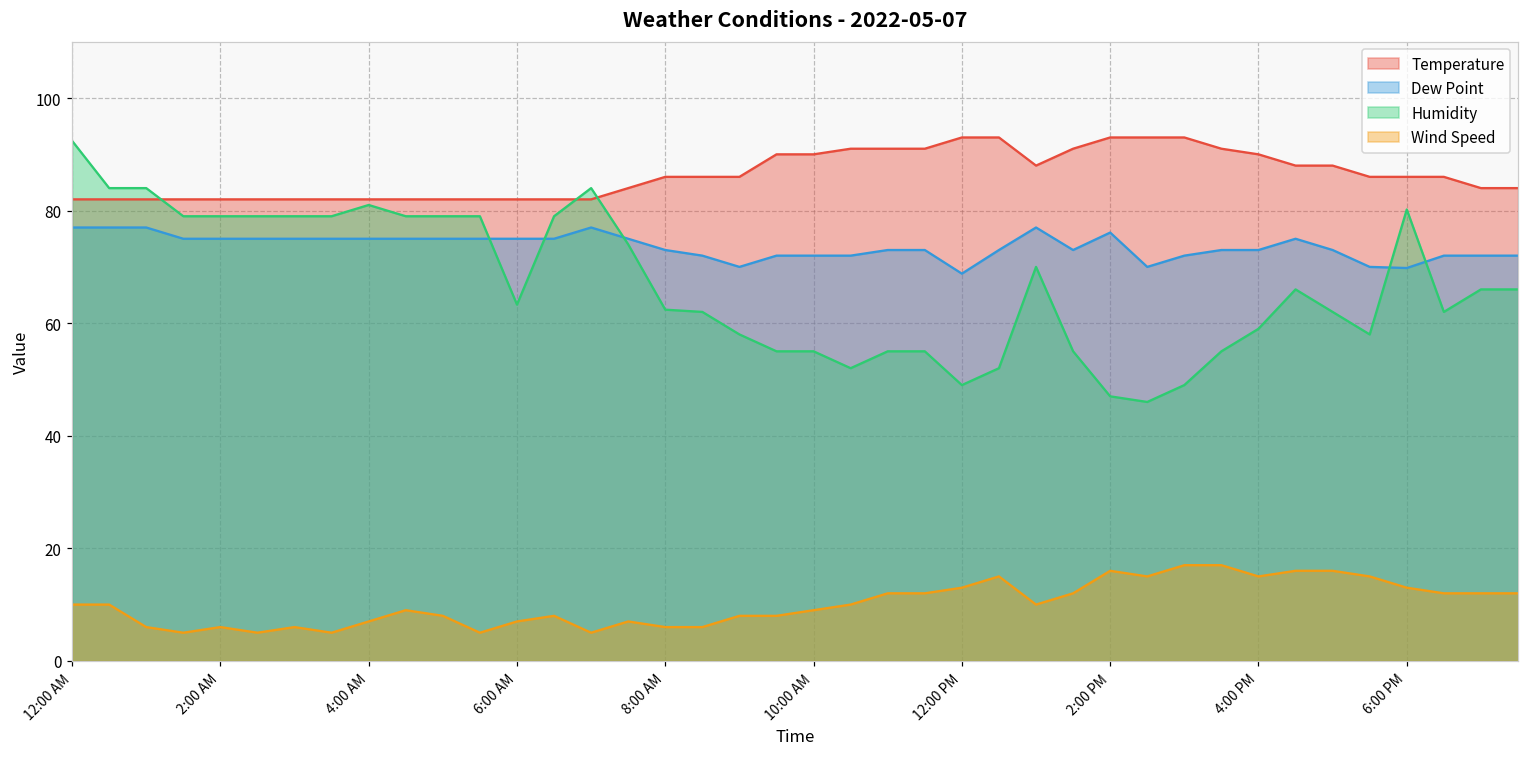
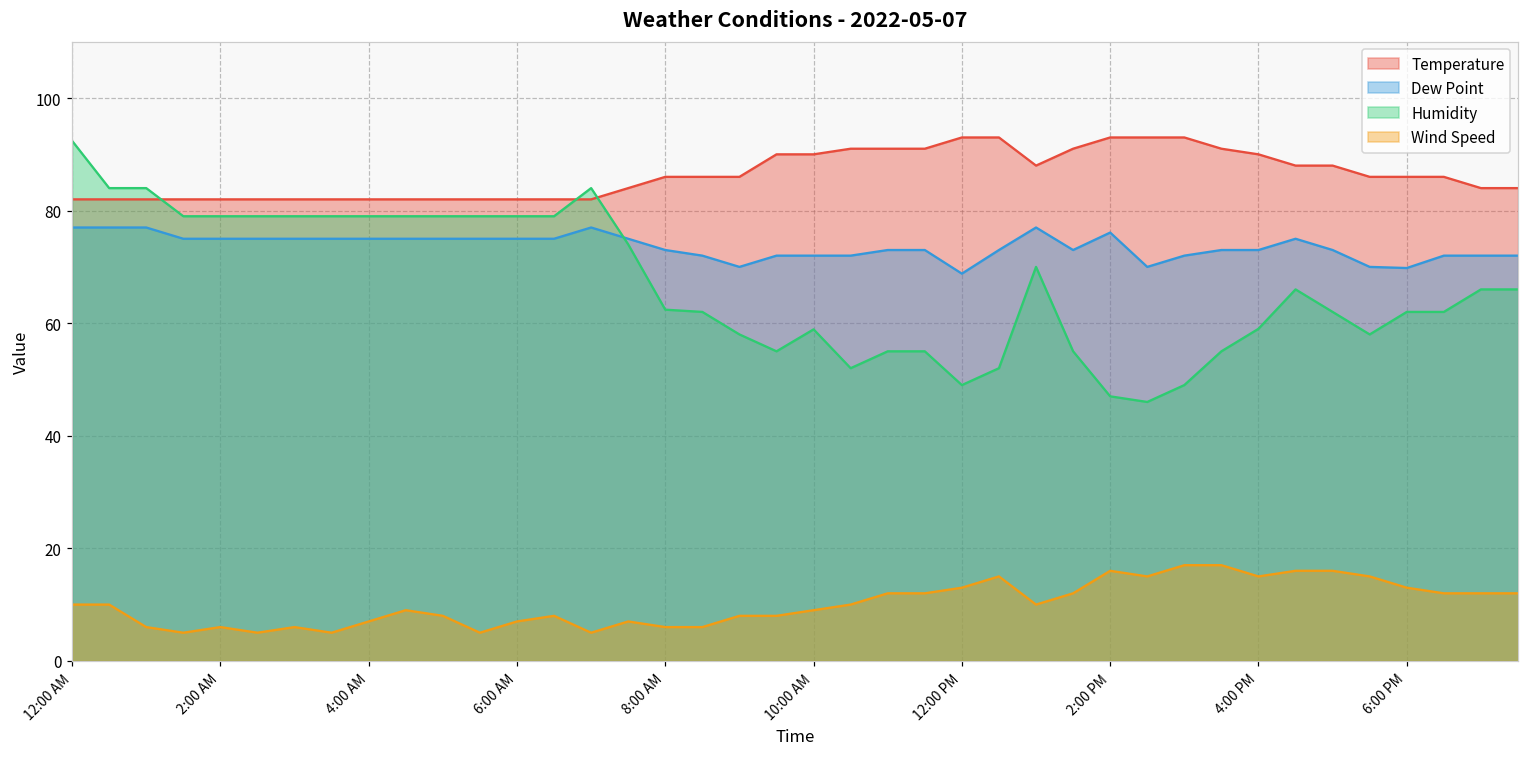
Humidity, 4:00 AM: 81 -> 79
Humidity, 6:00 AM: 63 -> 79
Humidity, 10:00 AM: 55 -> 59
Humidity, 6:00 PM: 80 -> 62
